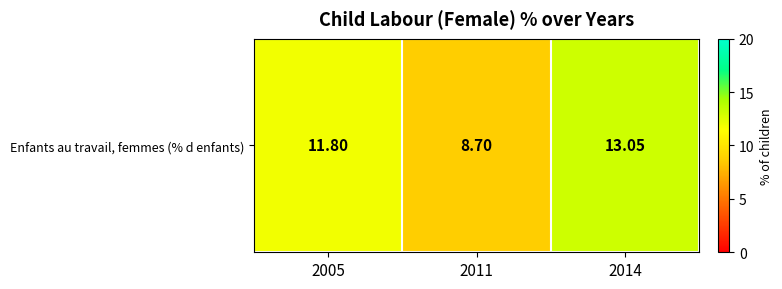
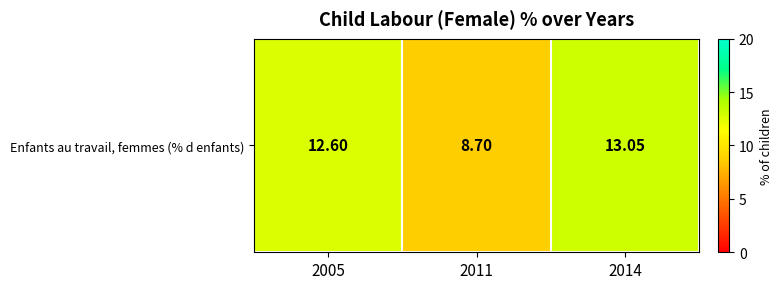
Enfants au travail, femmes (% d enfants), 2005: 11.80 -> 12.60
